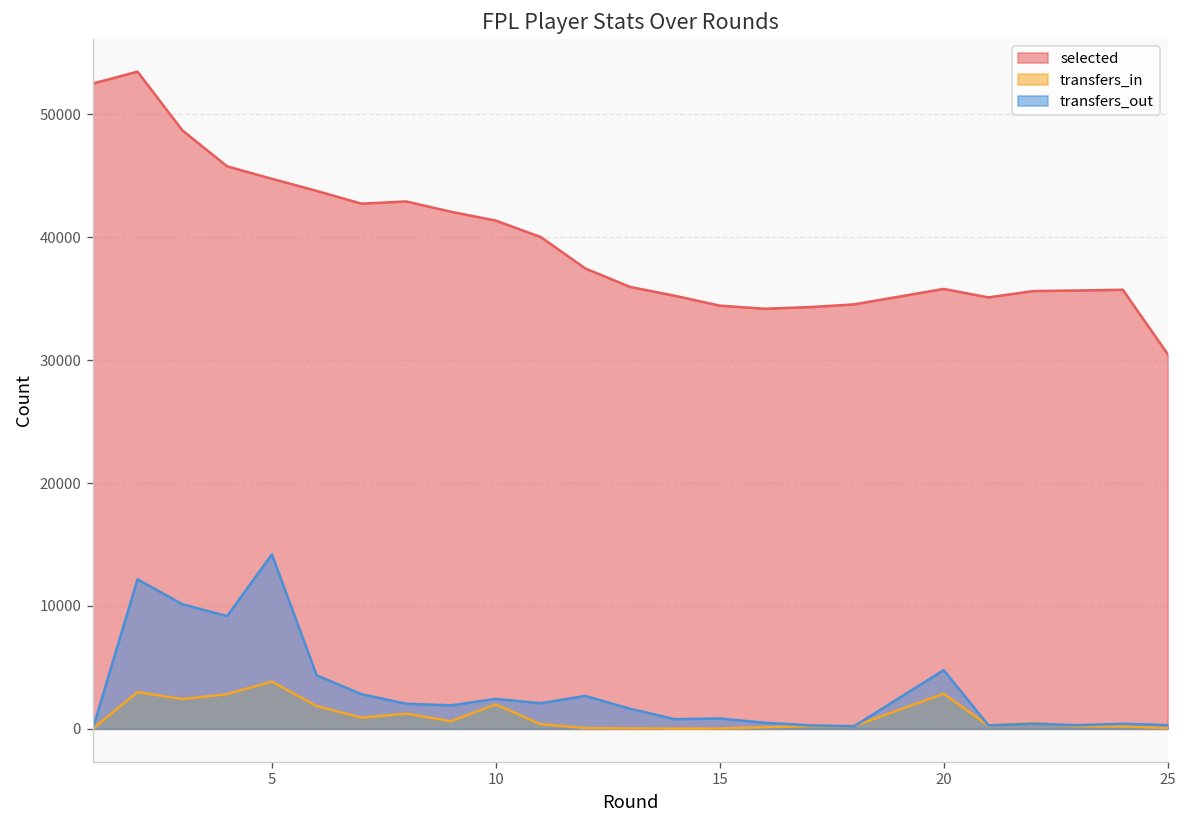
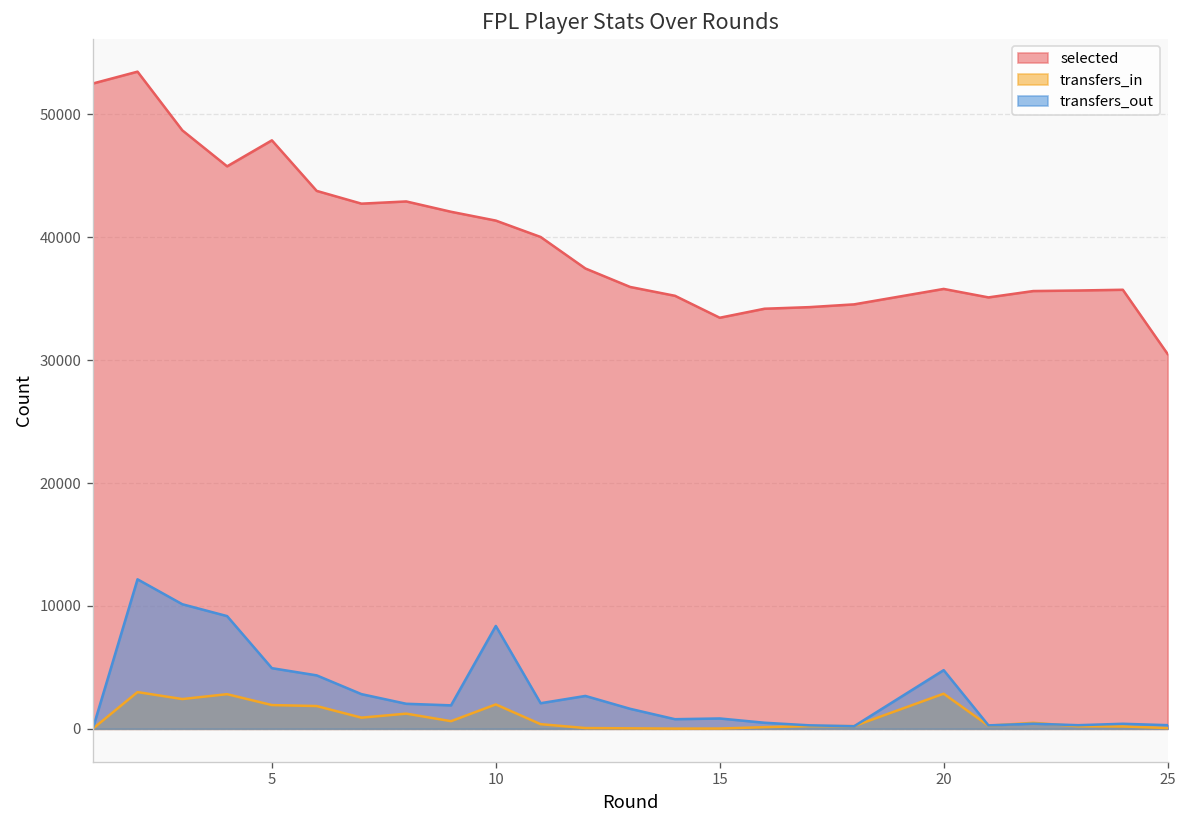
selected, 5: 44800 -> 47900
transfers_in, 5: 3800 -> 1900
transfers_out, 5: 14200 -> 4900
transfers_out, 10: 2400 -> 8400
selected, 15: 34400 -> 33400
